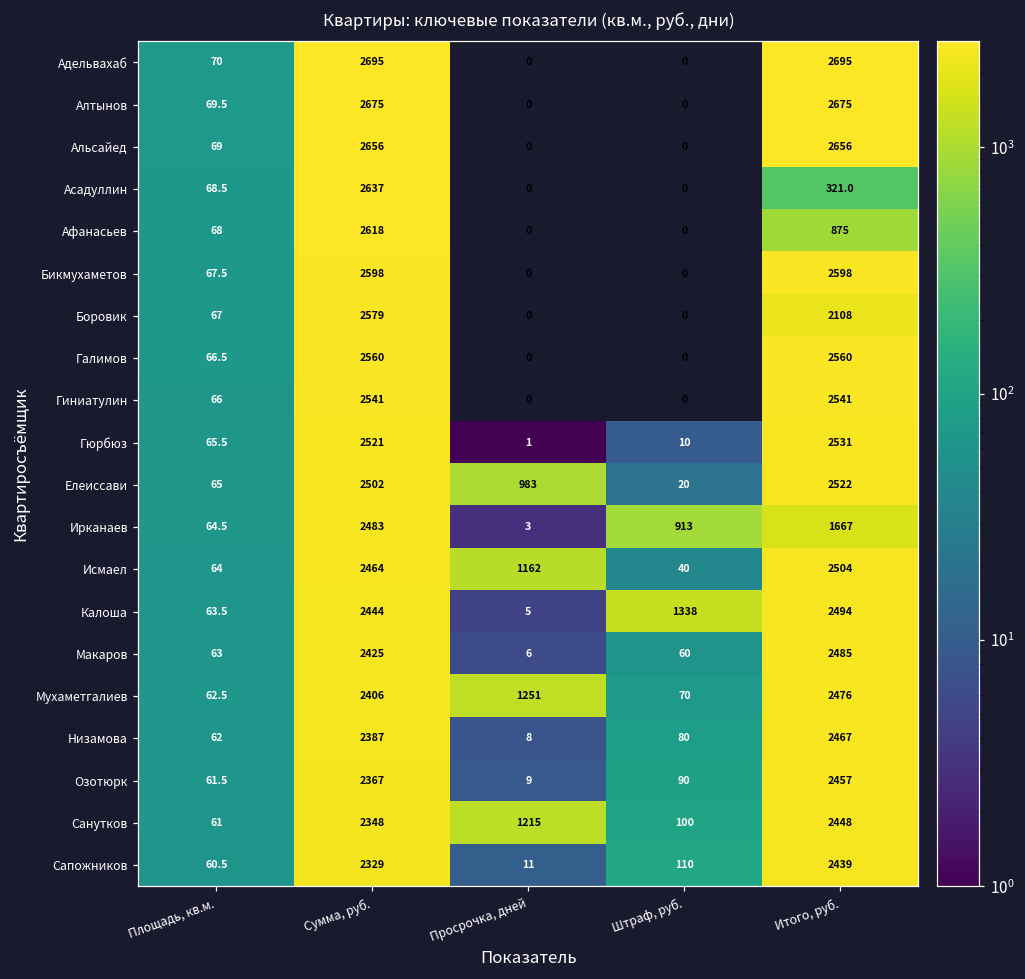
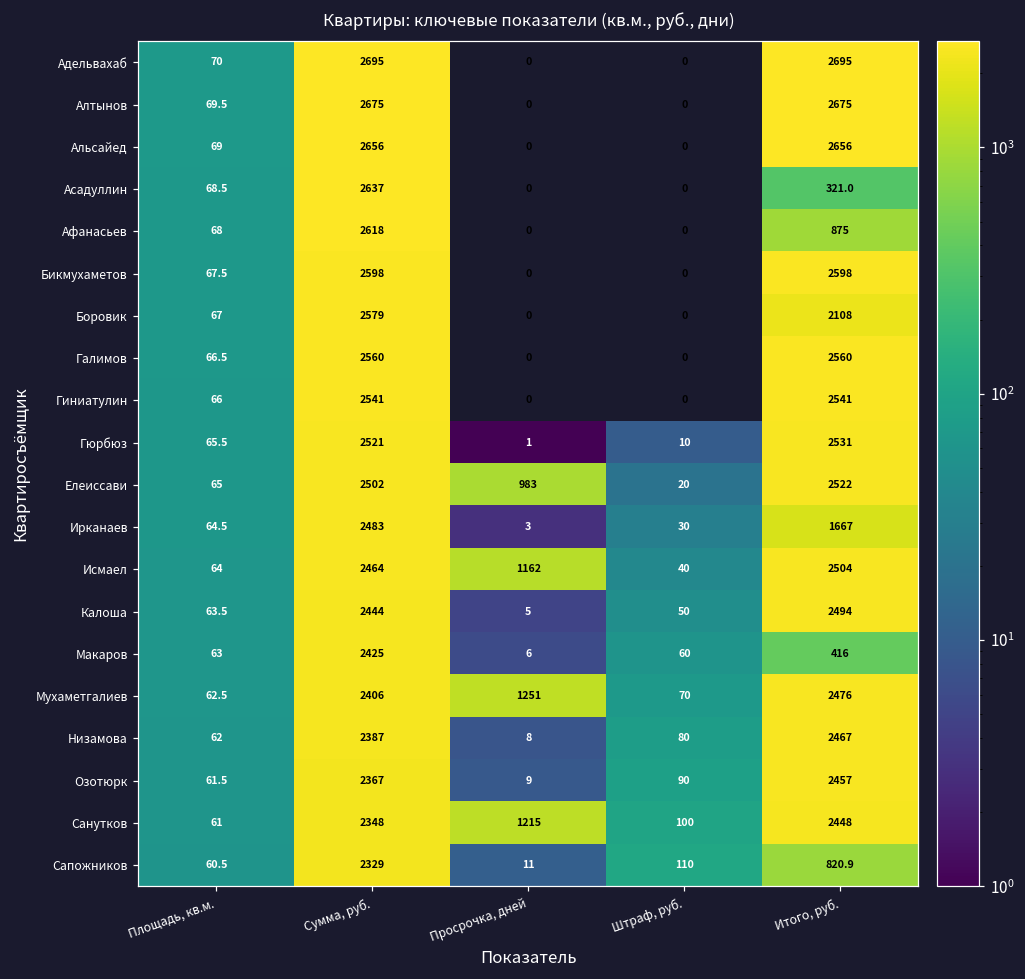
Ирканаев, Штраф, руб.: 913 -> 30
Калоша, Штраф, руб.: 1338 -> 50
Макаров, Итого, руб.: 2485 -> 416
Сапожников, Итого, руб.: 2439 -> 820.9
